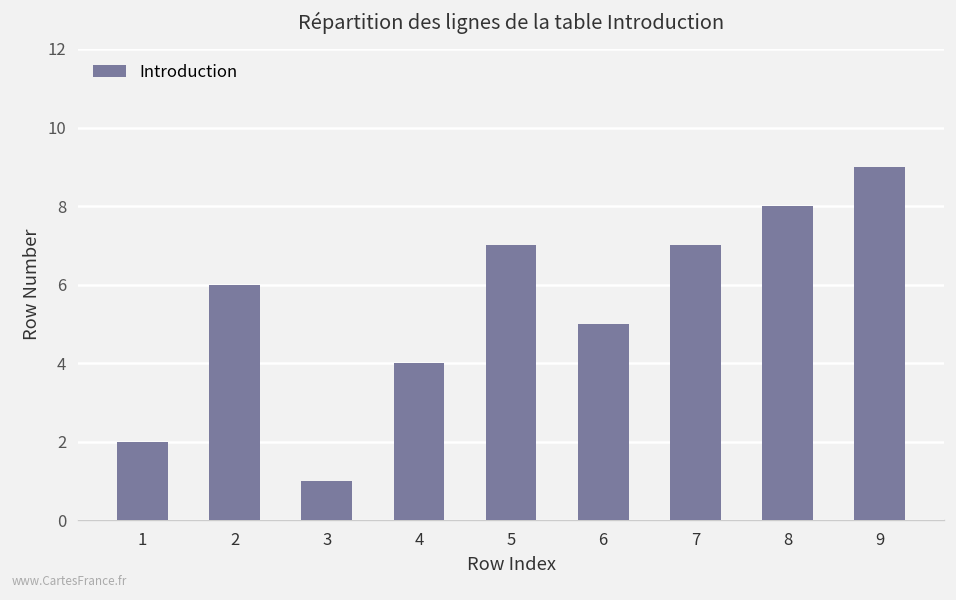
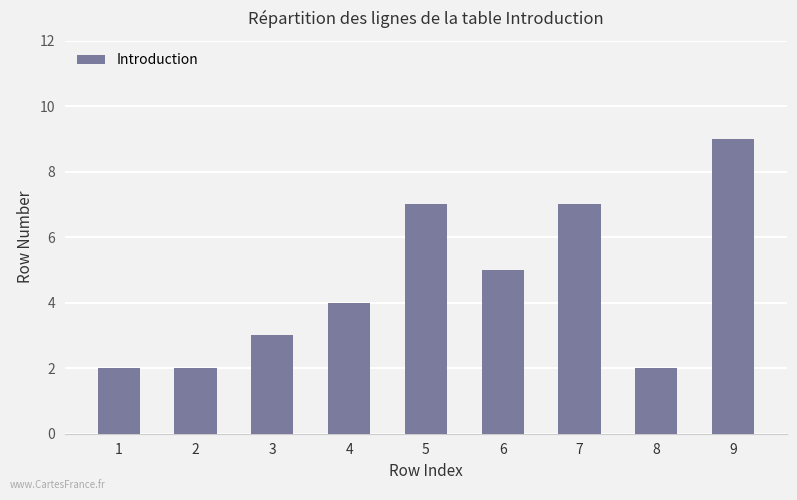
2: 6 -> 2
3: 1 -> 3
8: 8 -> 2
